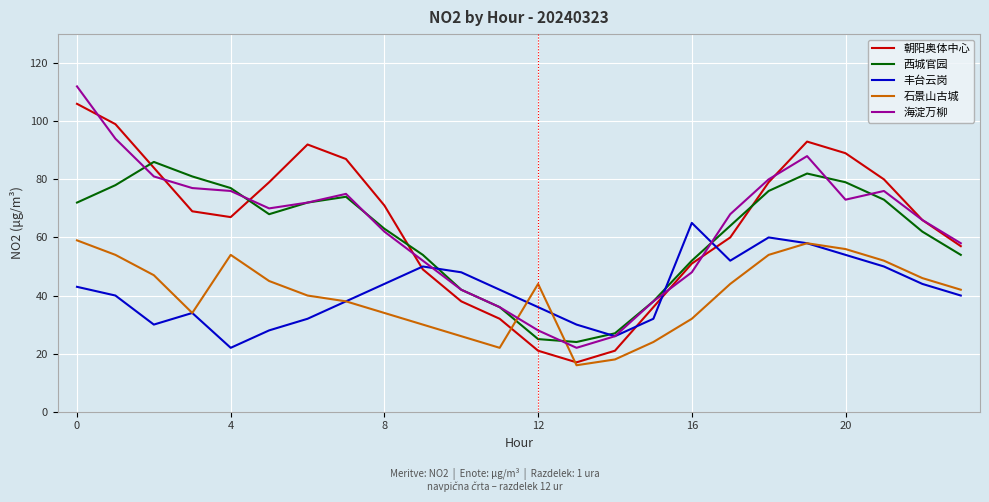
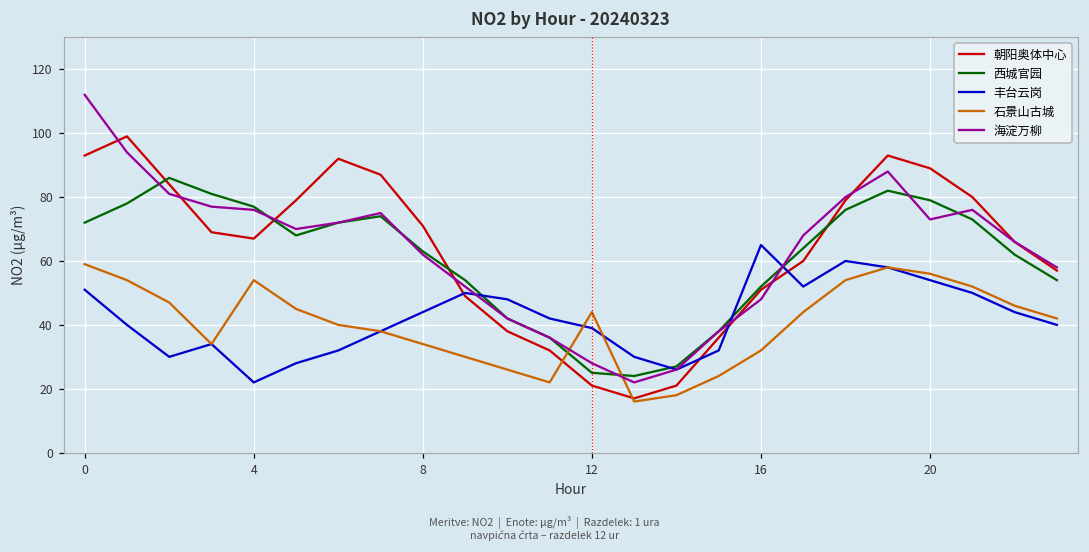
朝阳奥体中心, 0: 106 -> 93
丰台云岗, 0: 43 -> 51
丰台云岗, 12: 36 -> 39
